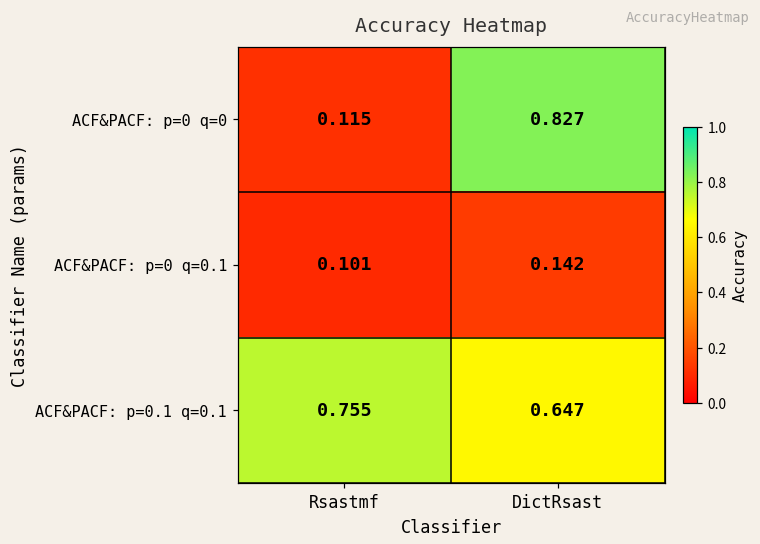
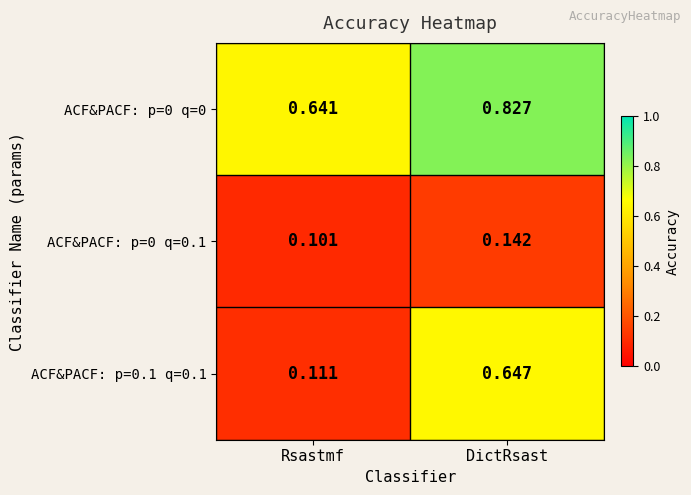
ACF&PACF: p=0 q=0, Rsastmf: 0.115 -> 0.641
ACF&PACF: p=0.1 q=0.1, Rsastmf: 0.755 -> 0.111
